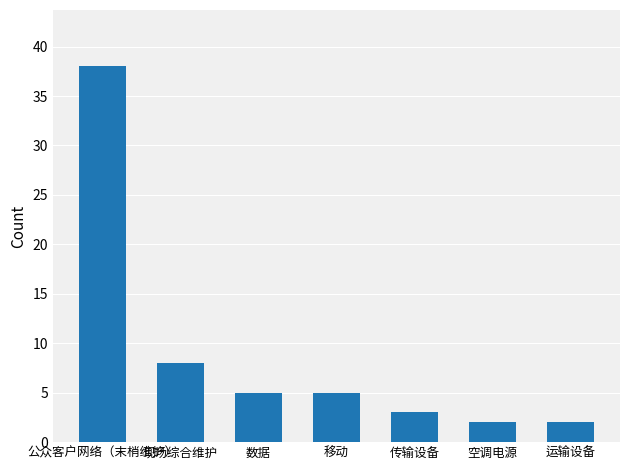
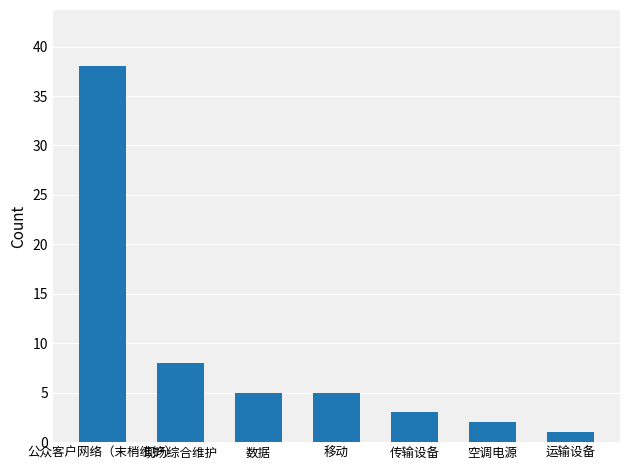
运输设备: 2 -> 1
